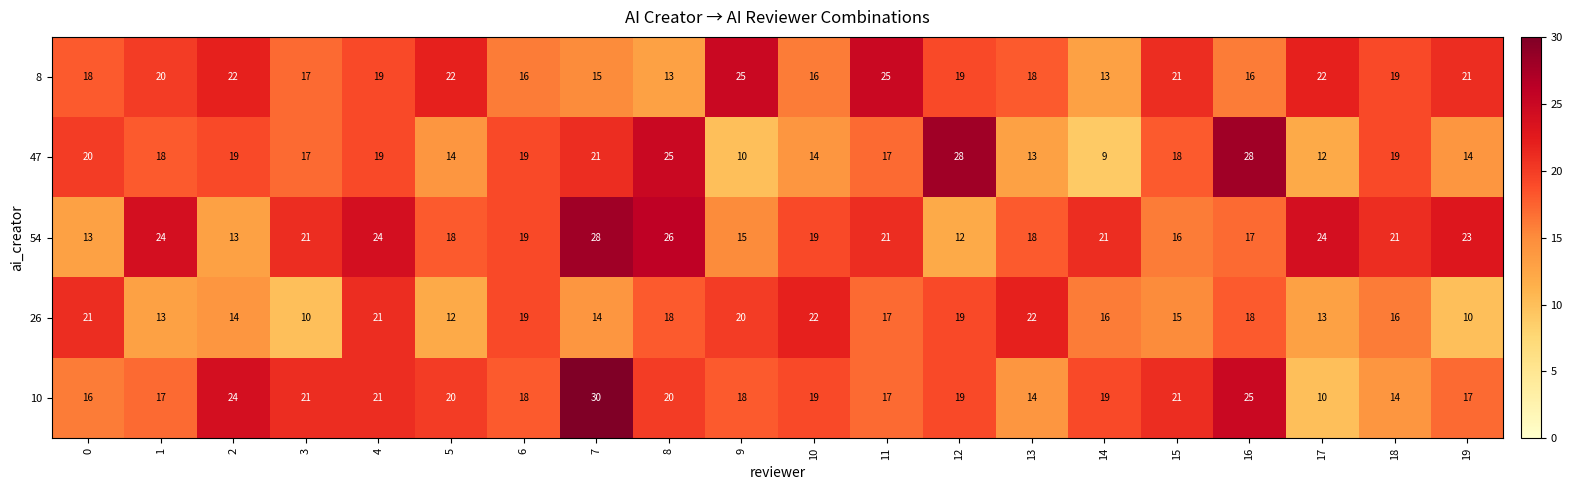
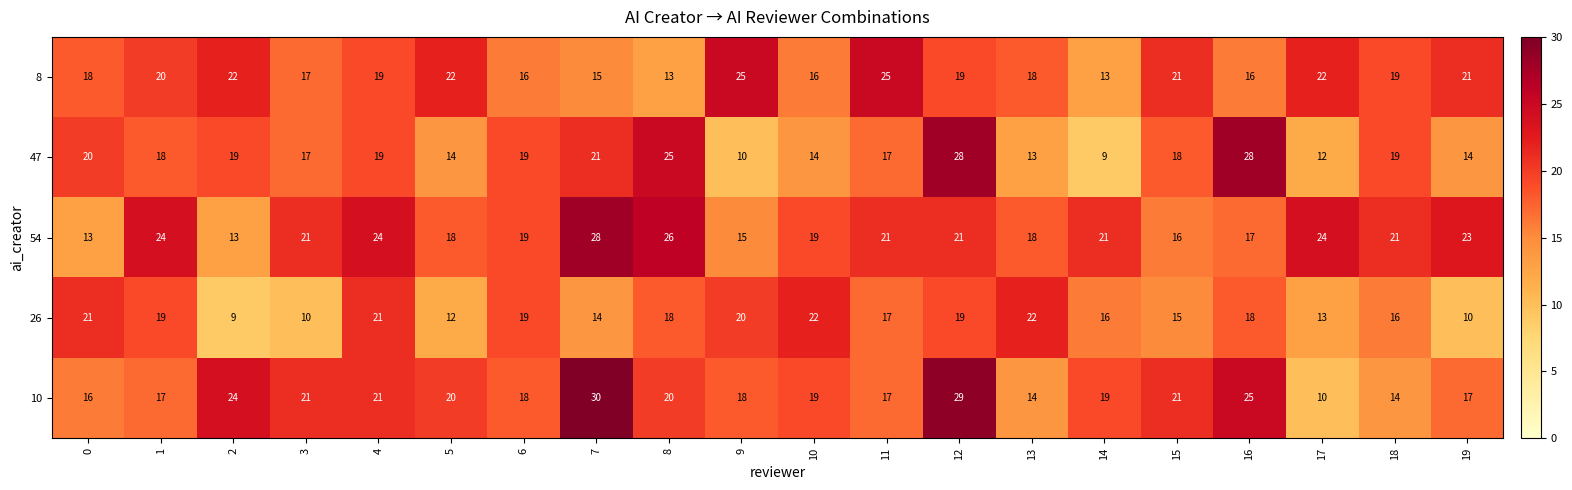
54, 12: 12 -> 21
26, 1: 13 -> 19
26, 2: 14 -> 9
10, 12: 19 -> 29
